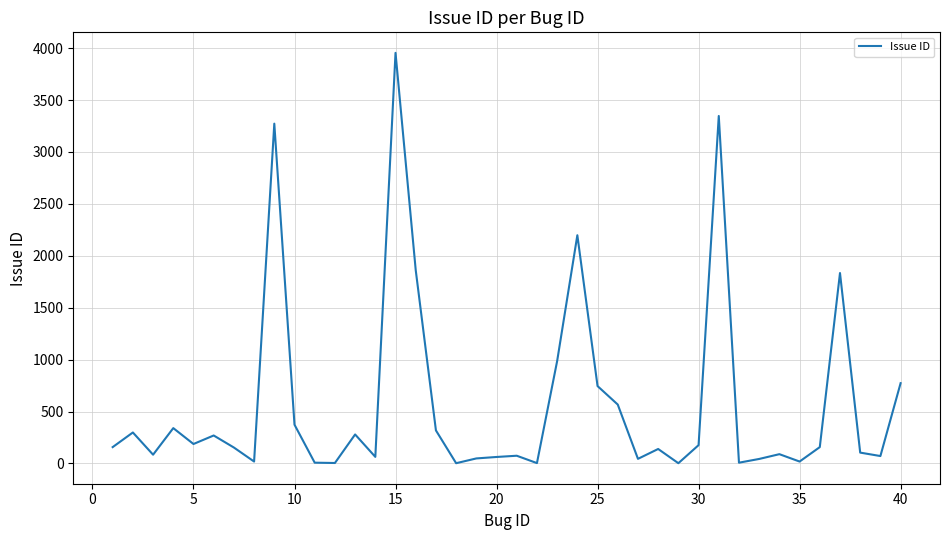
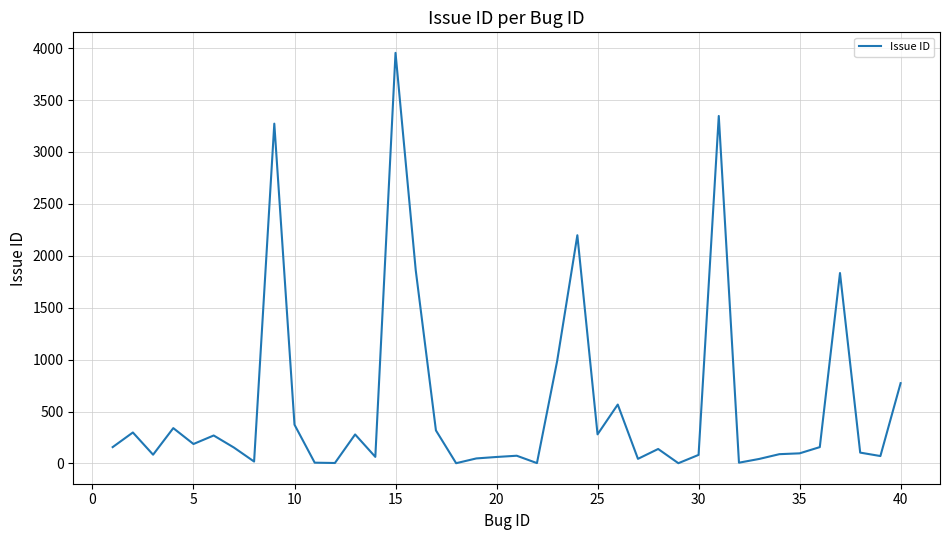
25: 750 -> 280
30: 180 -> 80
35: 20 -> 100
